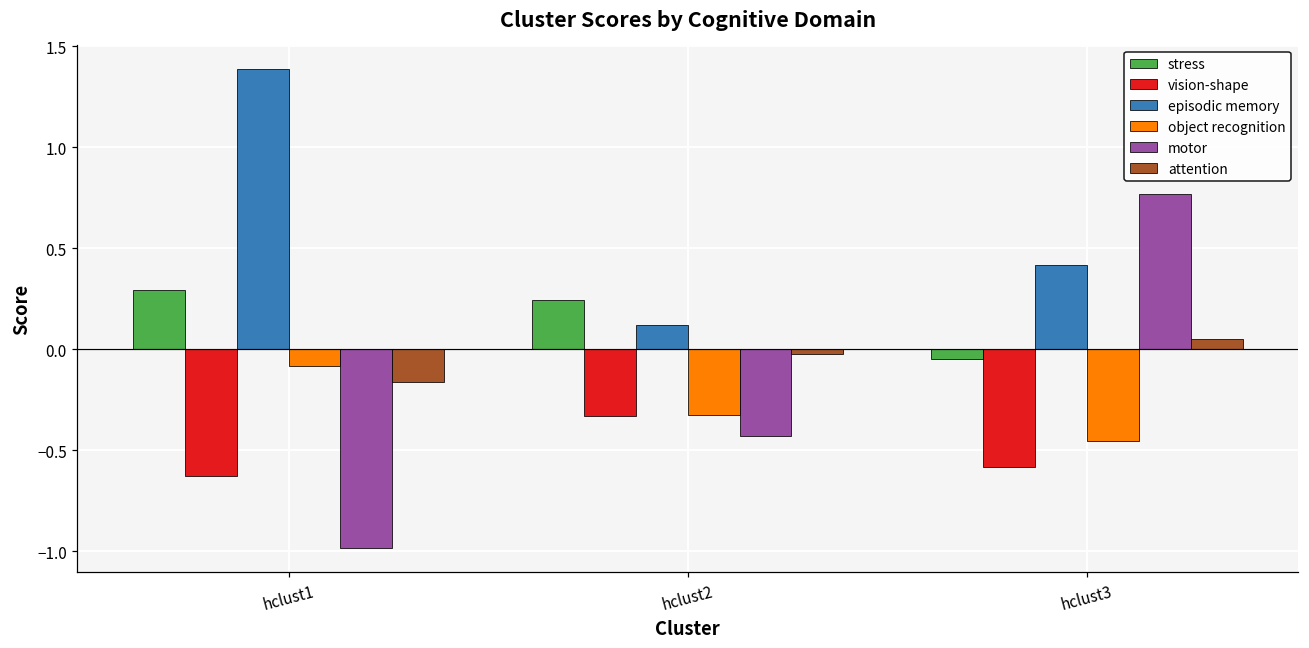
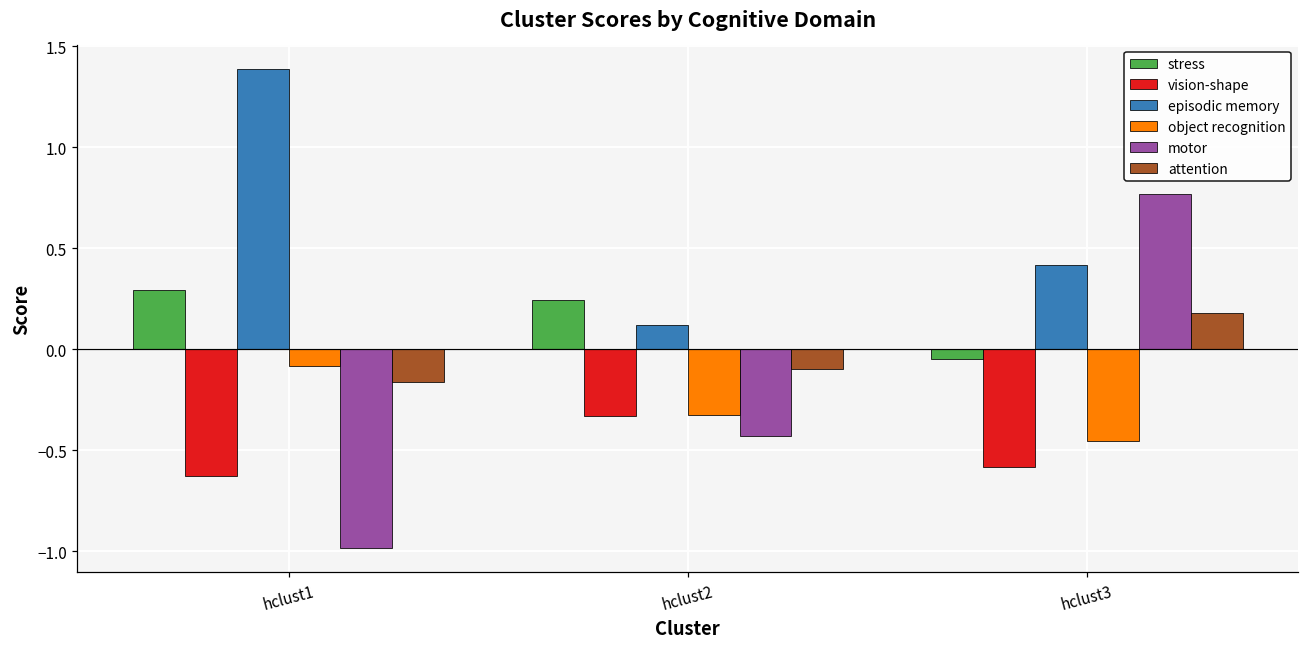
attention, hclust2: -0.02 -> -0.10
attention, hclust3: 0.05 -> 0.18
